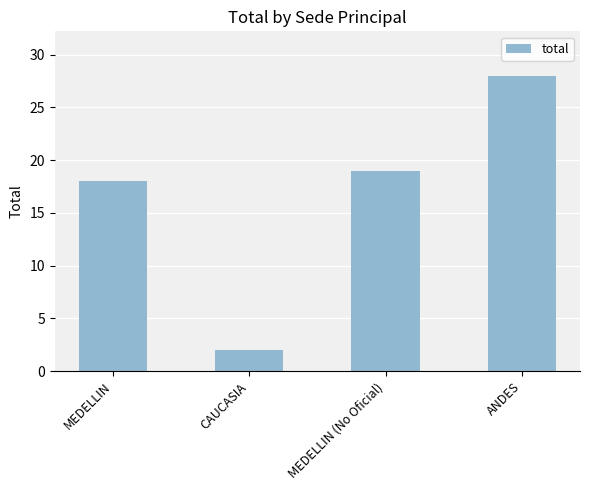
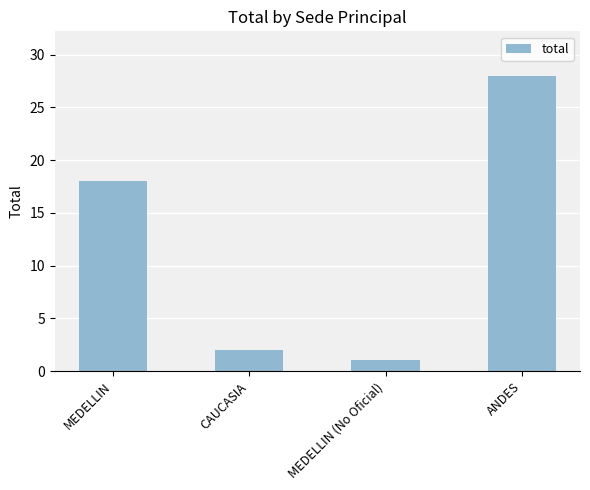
MEDELLIN (No Oficial): 19 -> 1
